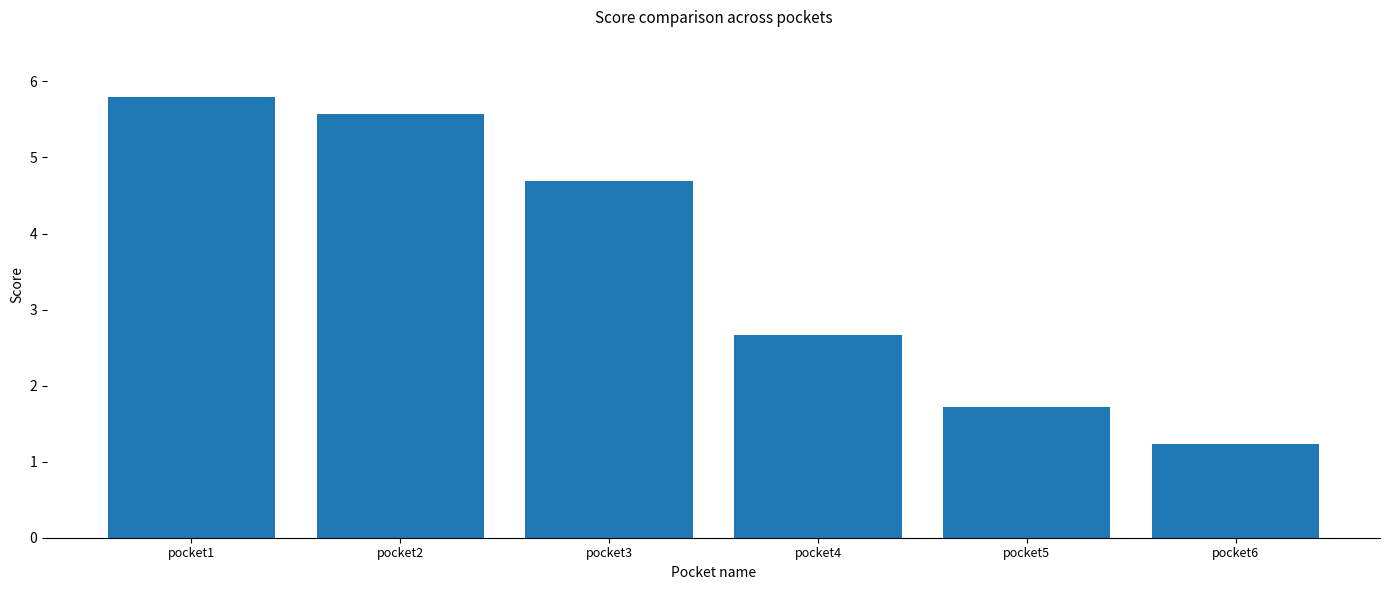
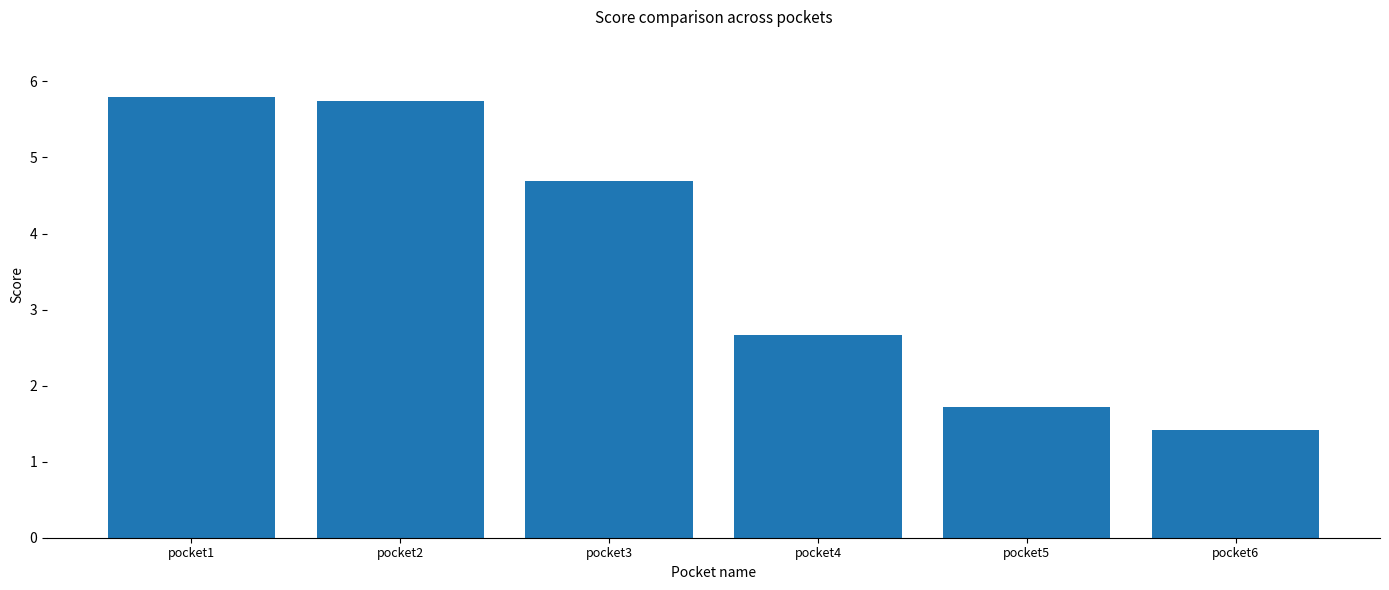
pocket2: 5.6 -> 5.7
pocket6: 1.2 -> 1.4
